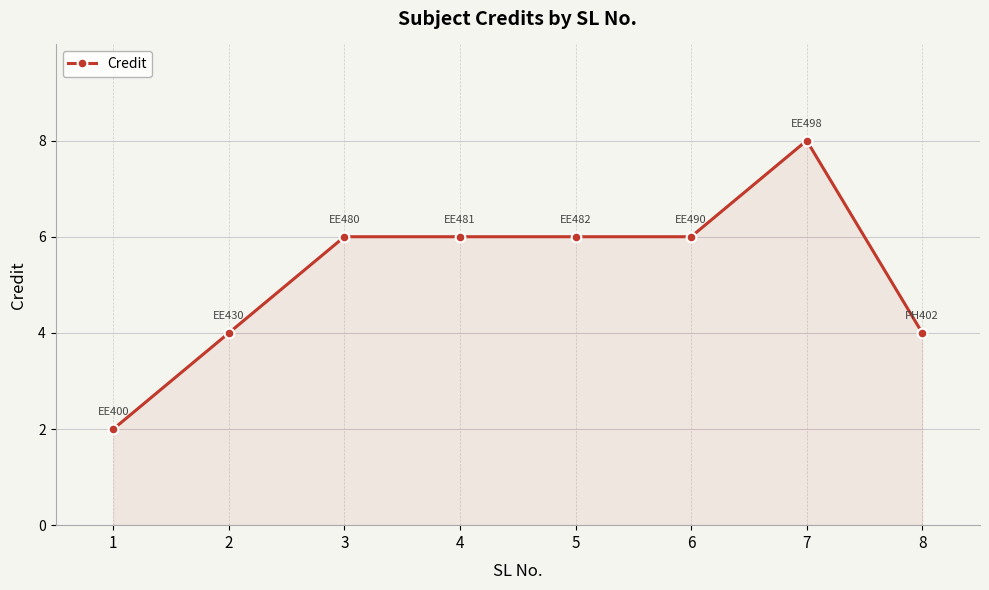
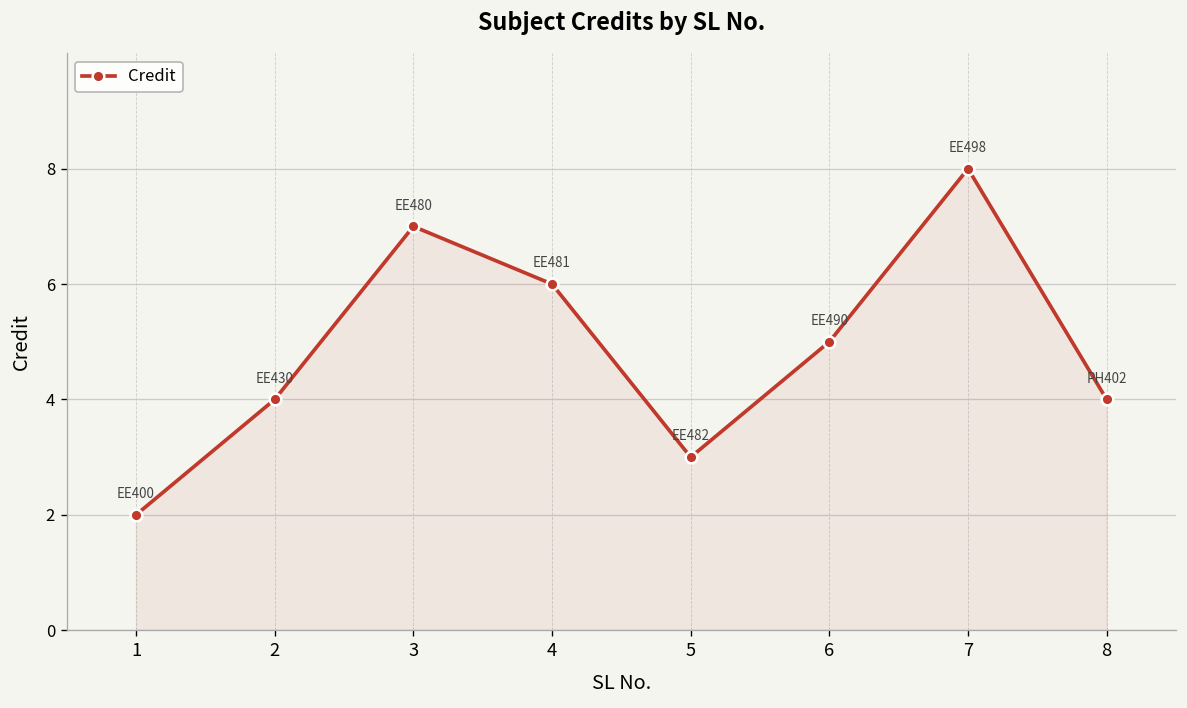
3: 6 -> 7
5: 6 -> 3
6: 6 -> 5
